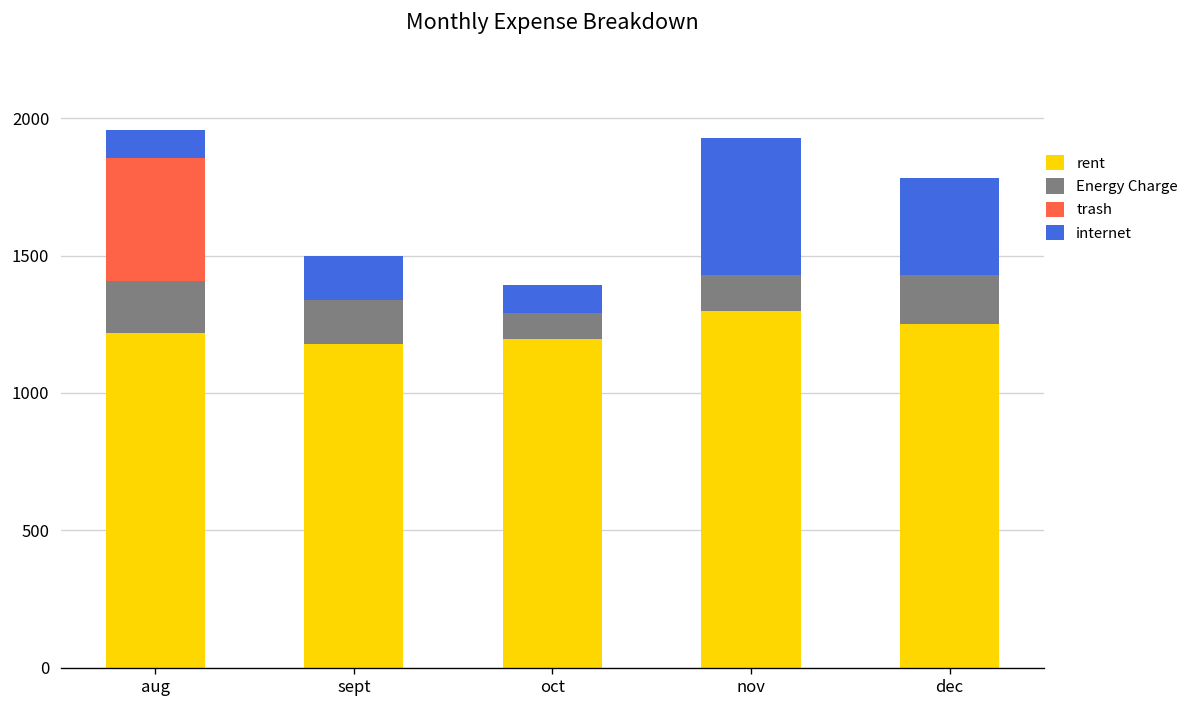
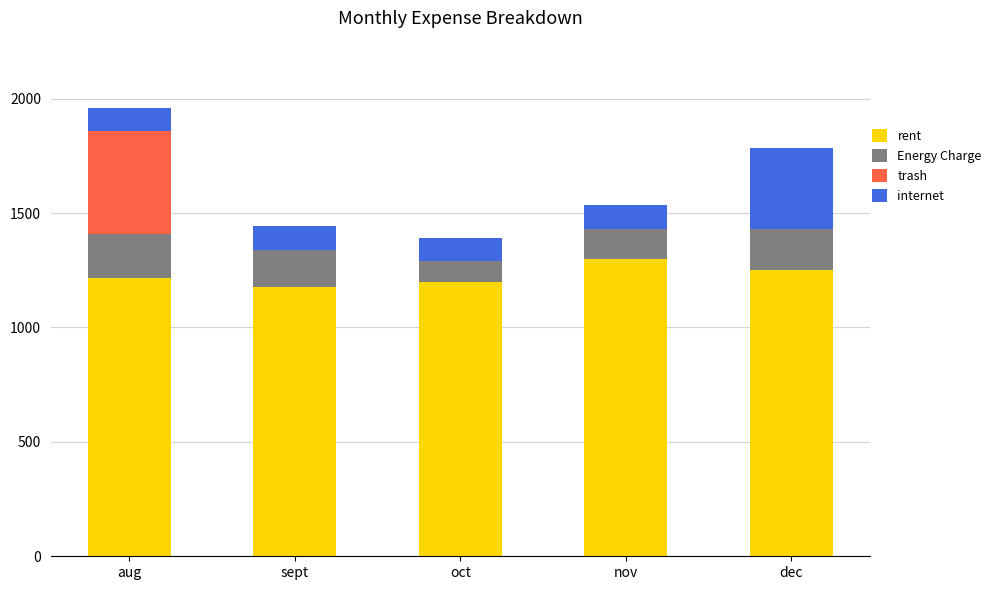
internet, sept: 160 -> 100
internet, nov: 500 -> 100
